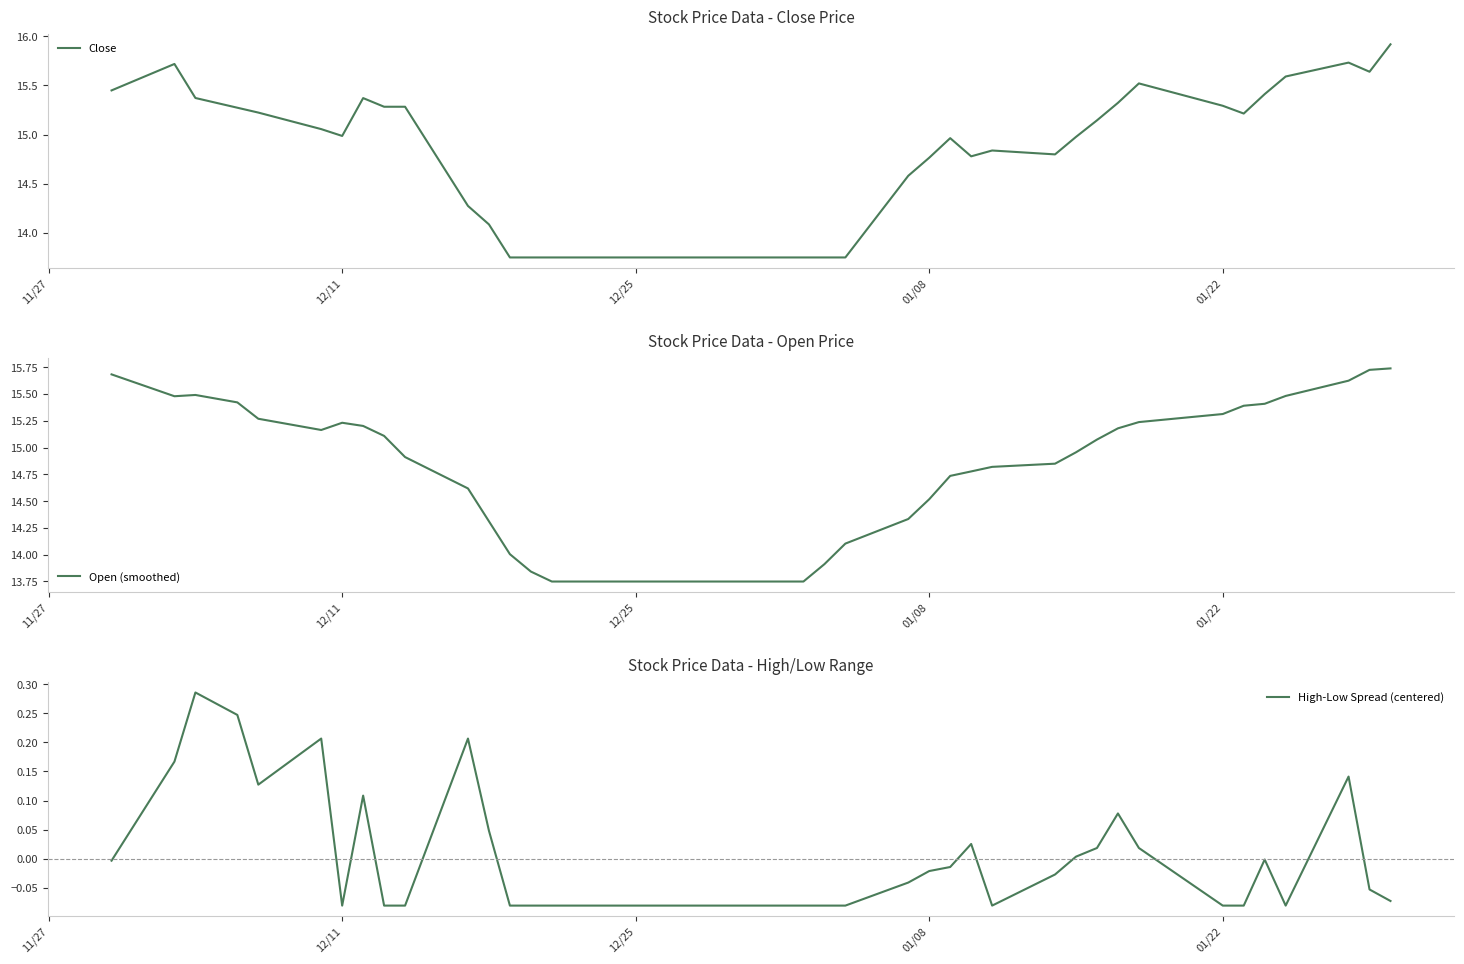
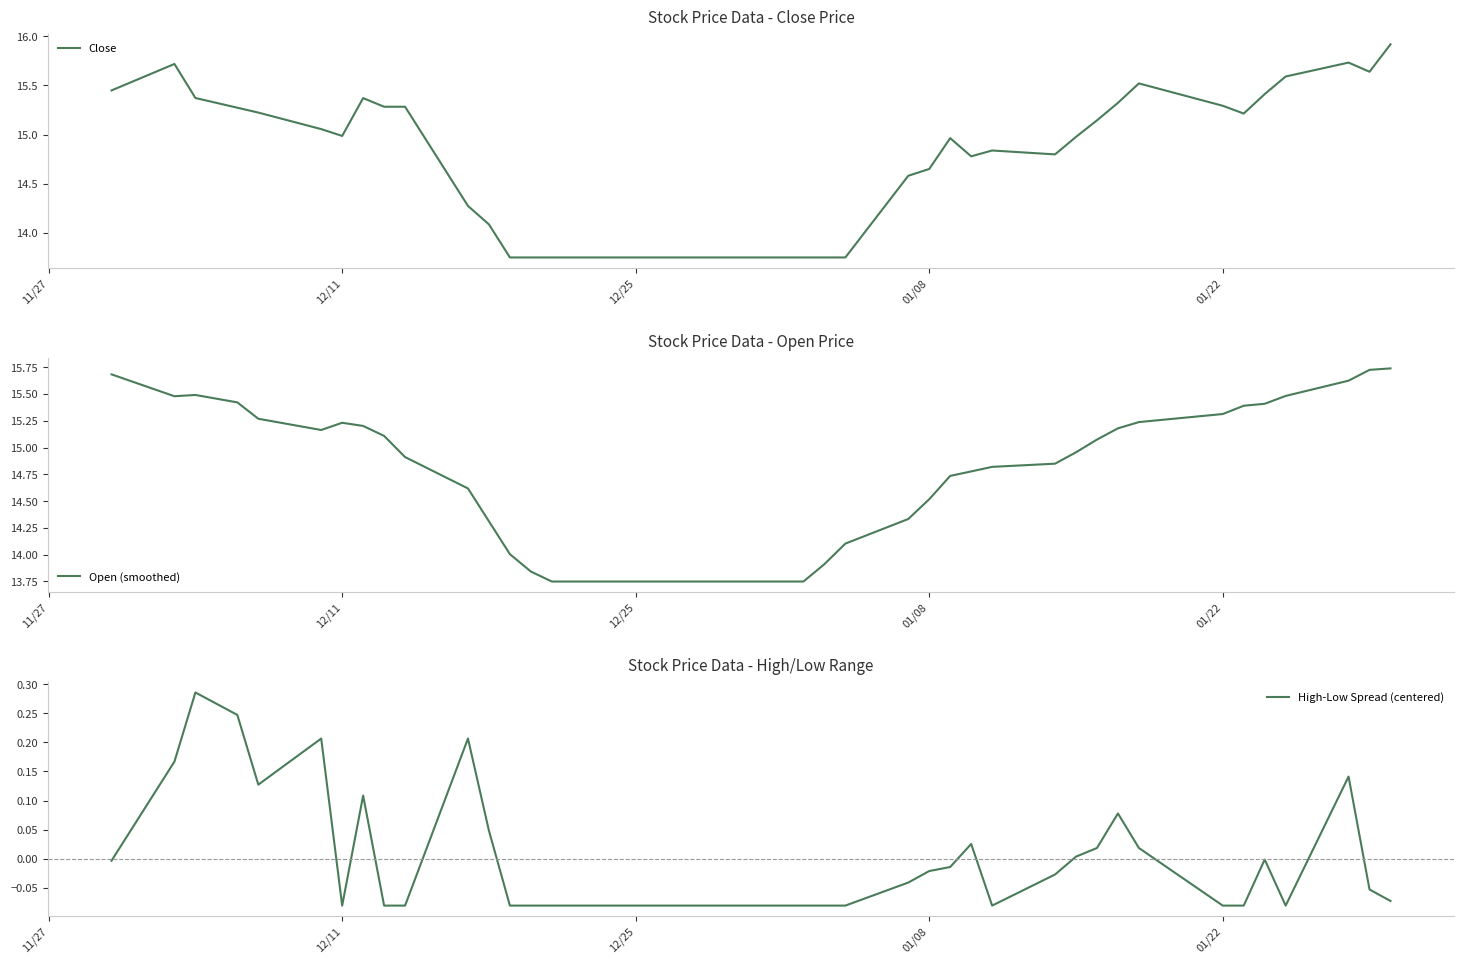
Stock Price Data - Close Price, 01/08: 14.8 -> 14.6
